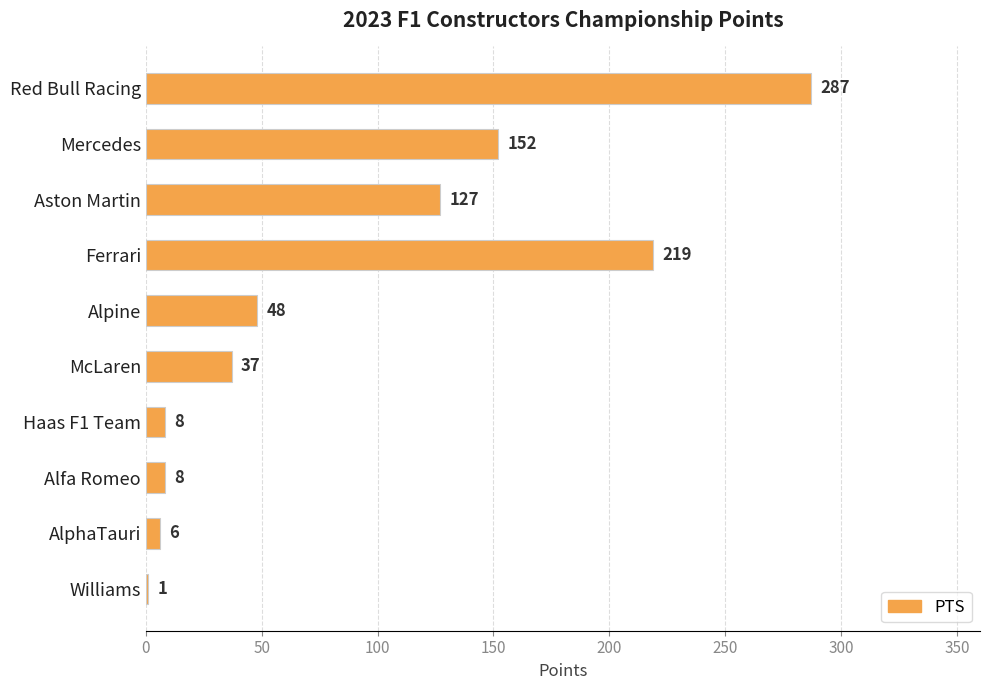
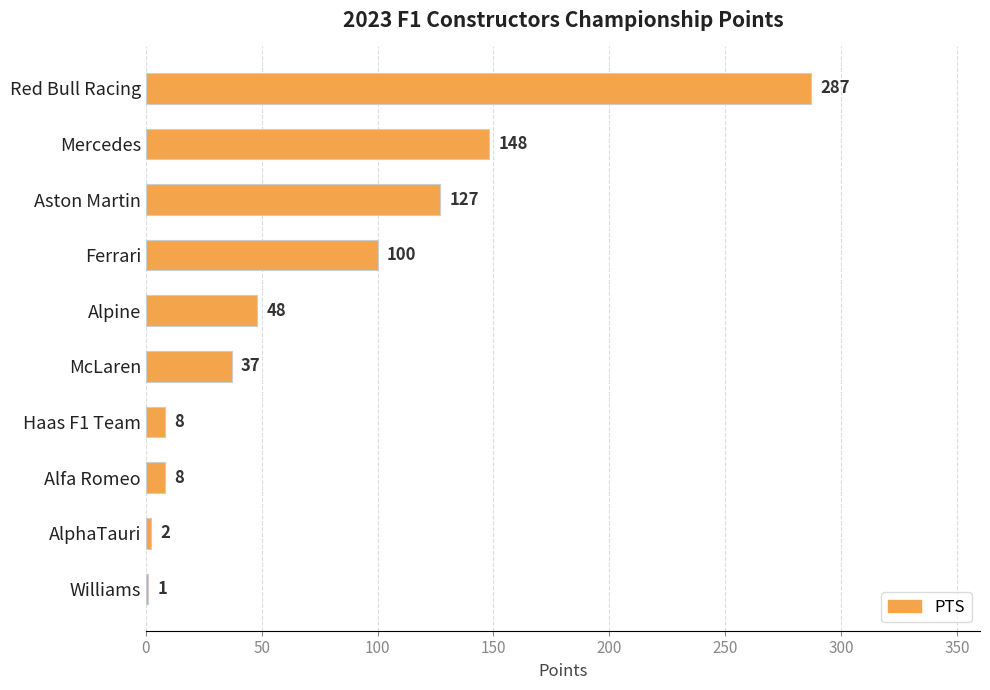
Mercedes: 152 -> 148
Ferrari: 219 -> 100
AlphaTauri: 6 -> 2
